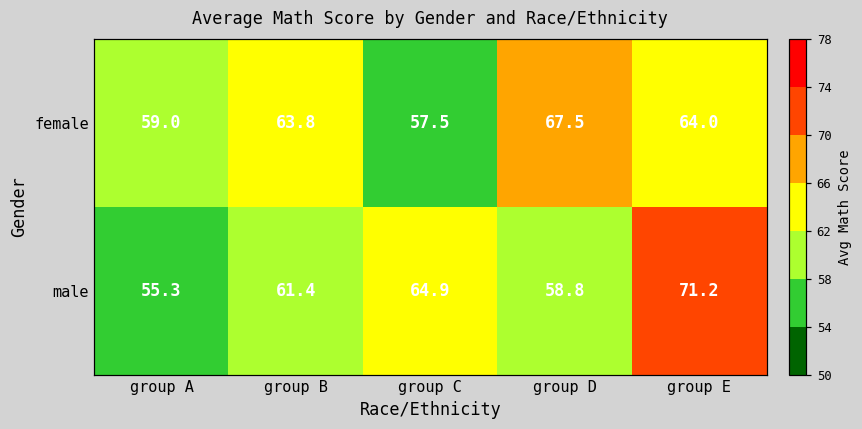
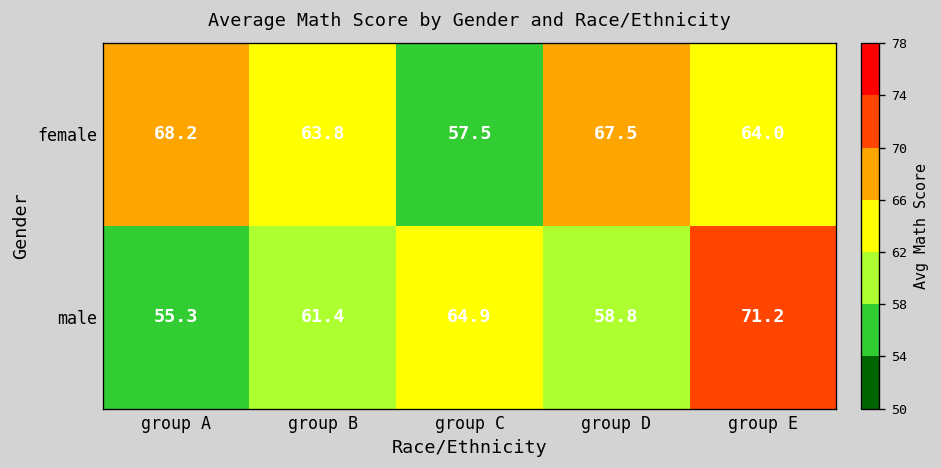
female, group A: 59.0 -> 68.2
